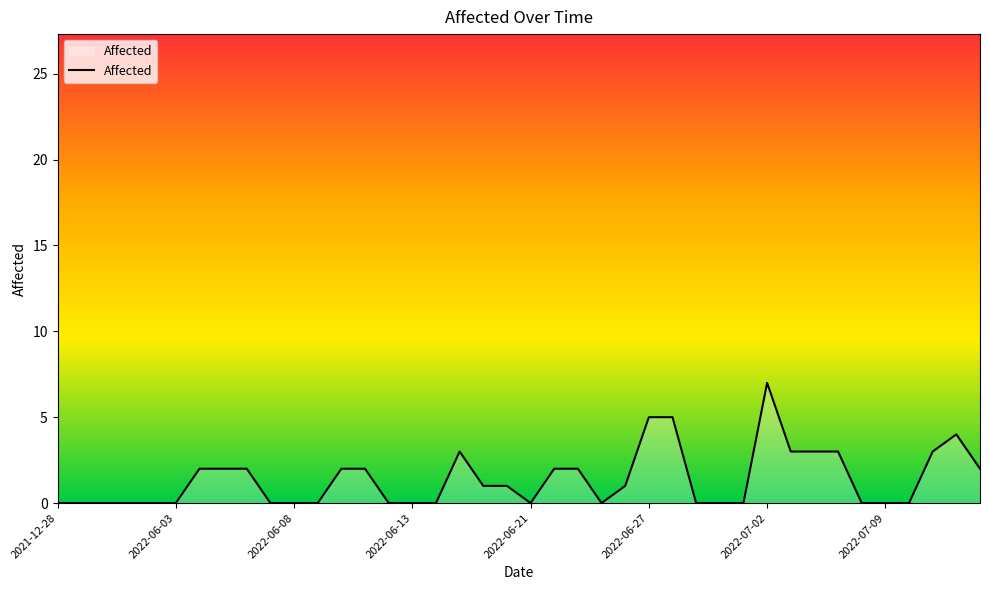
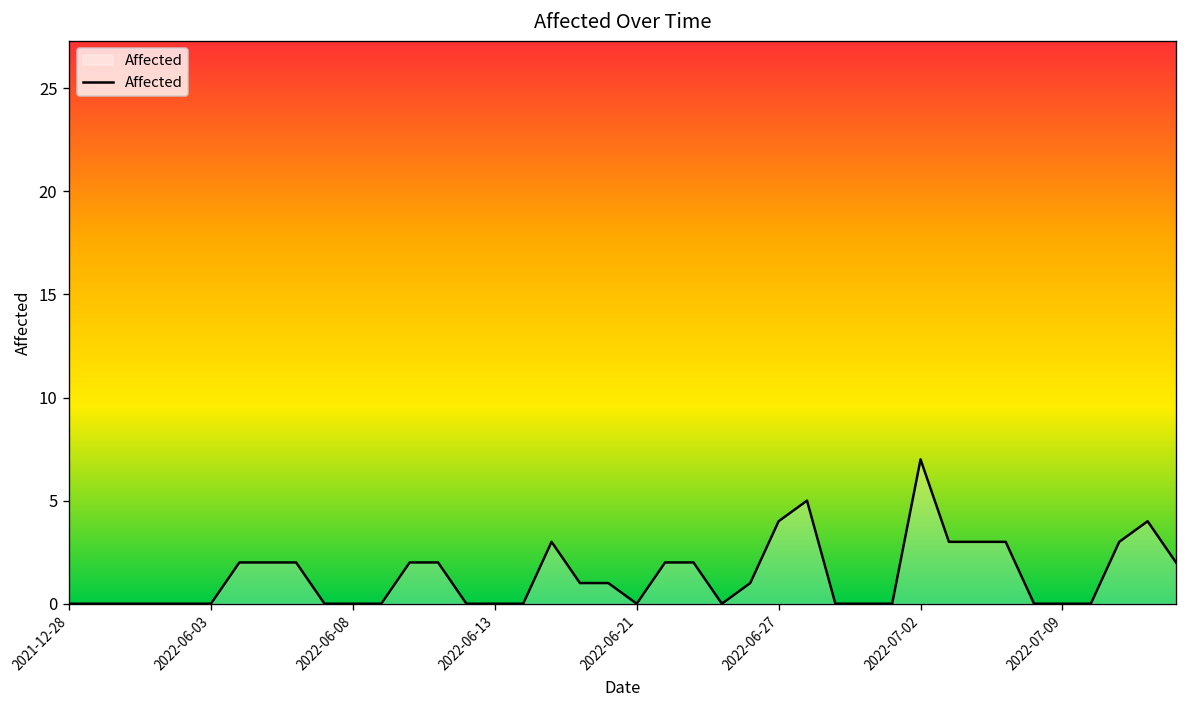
2022-06-27: 5 -> 4
